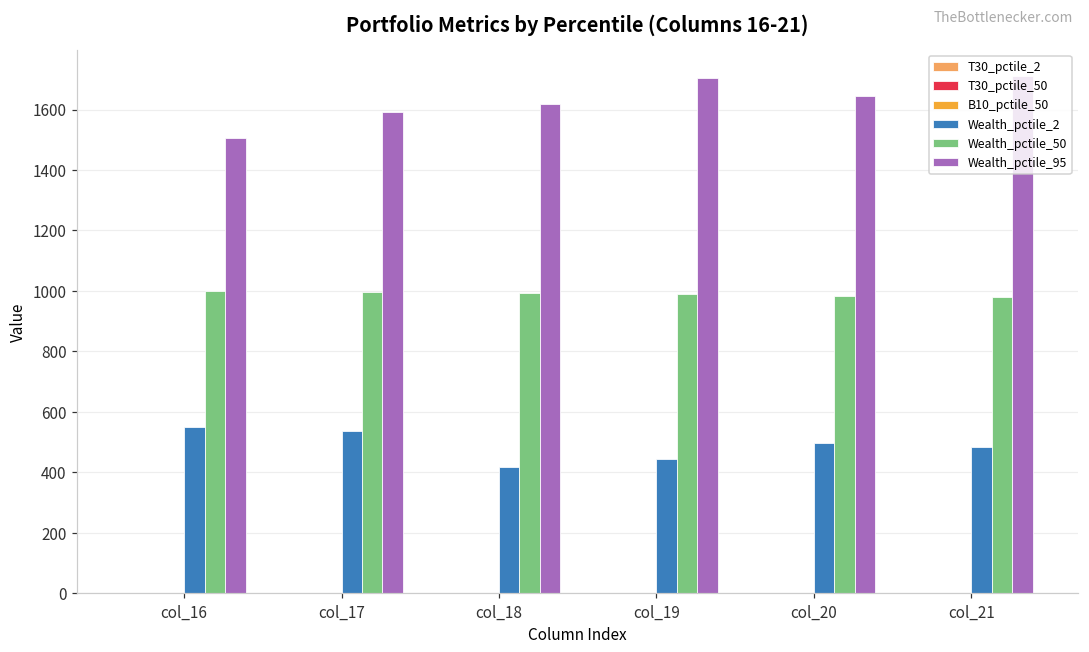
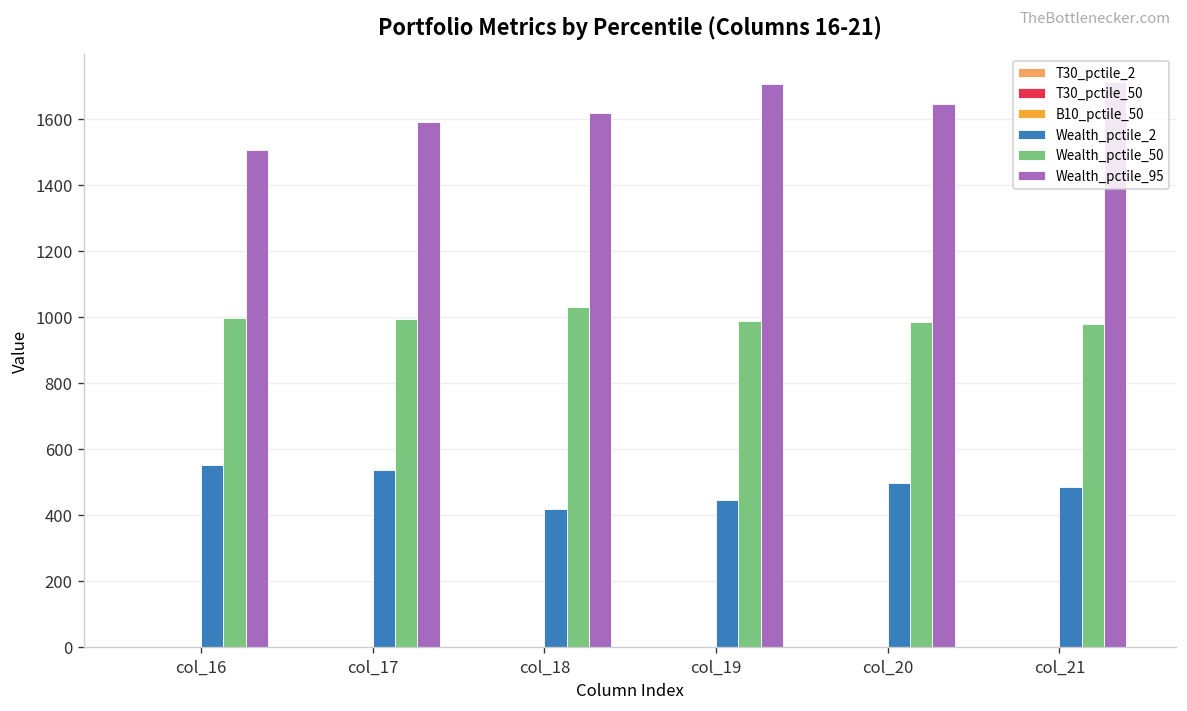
Wealth_pctile_50, col_18: 990 -> 1030
